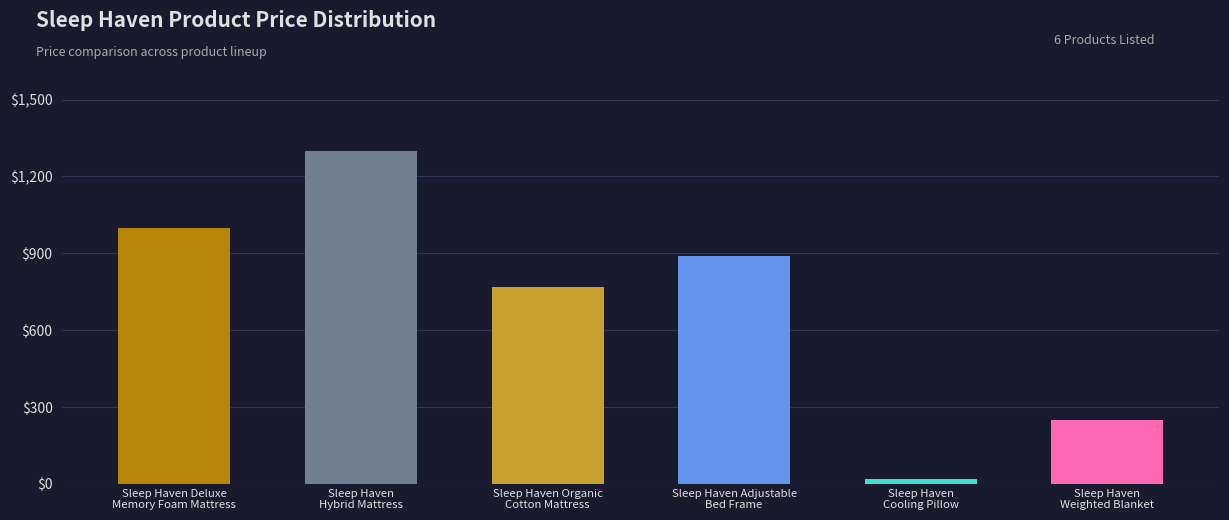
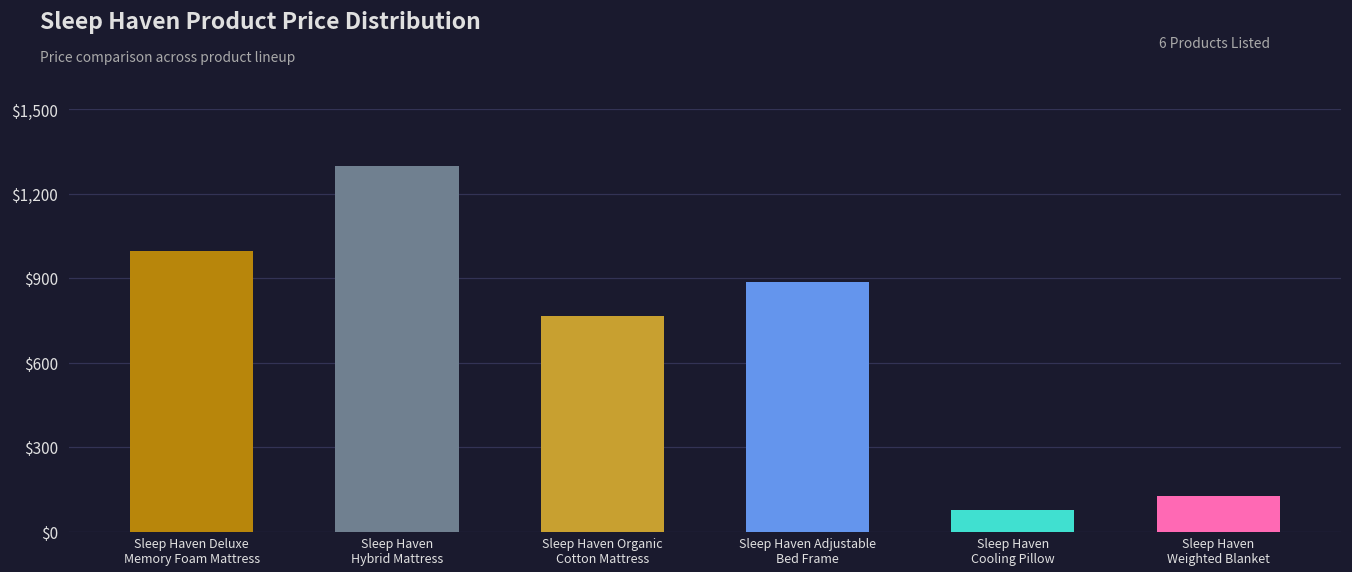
Sleep Haven Cooling Pillow: $20 -> $80
Sleep Haven Weighted Blanket: $250 -> $130
